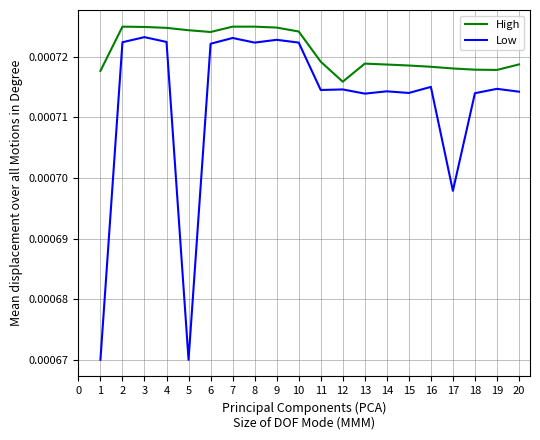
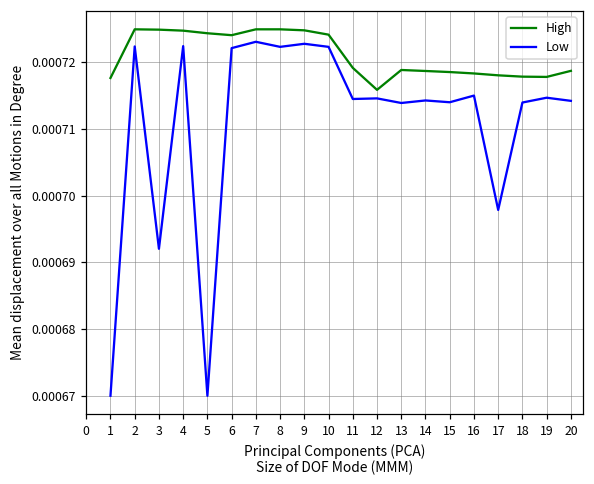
Low, 3: 0.000723 -> 0.000692
